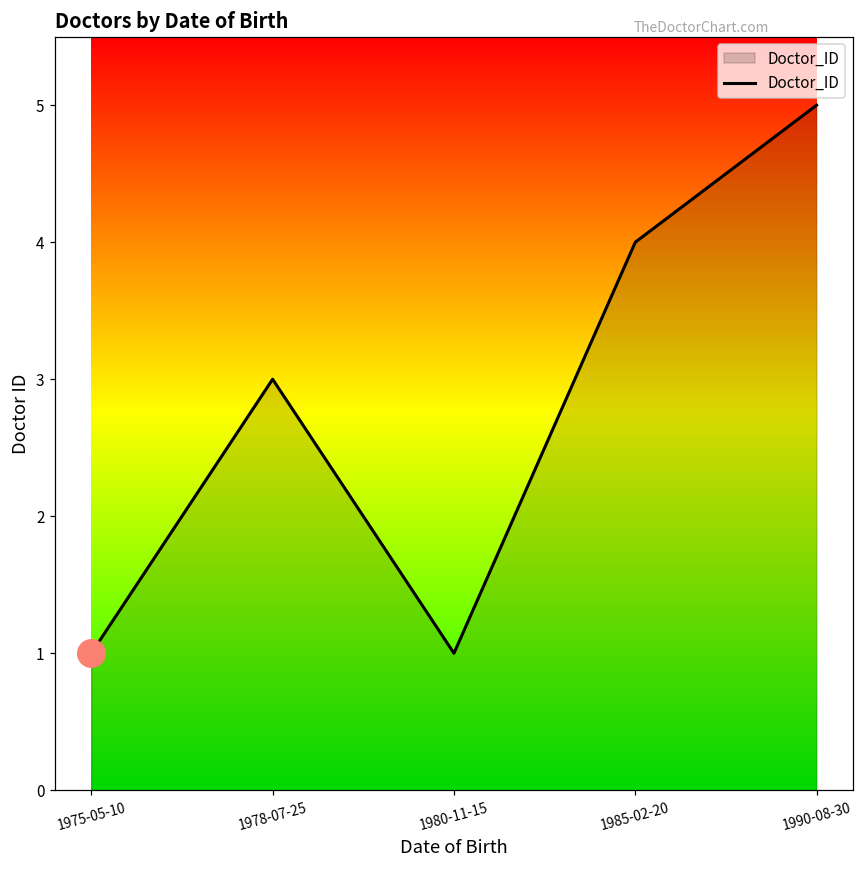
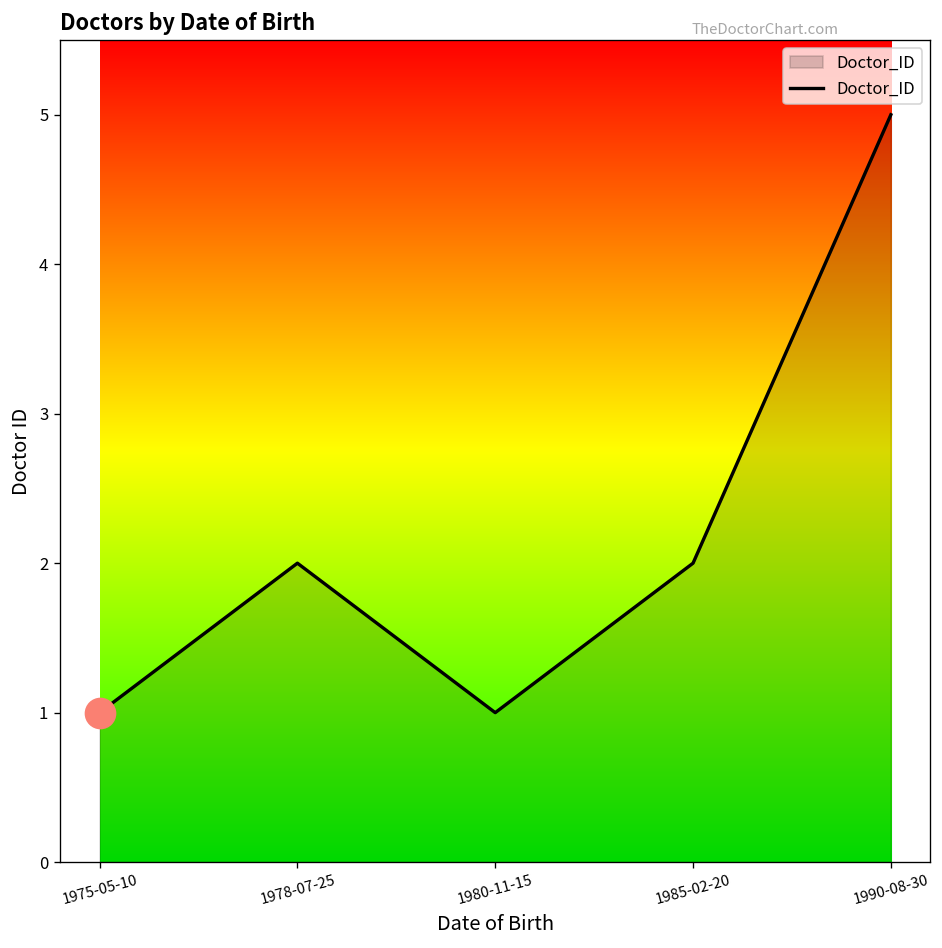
Doctor_ID, 1978-07-25: 3 -> 2
Doctor_ID, 1985-02-20: 4 -> 2
